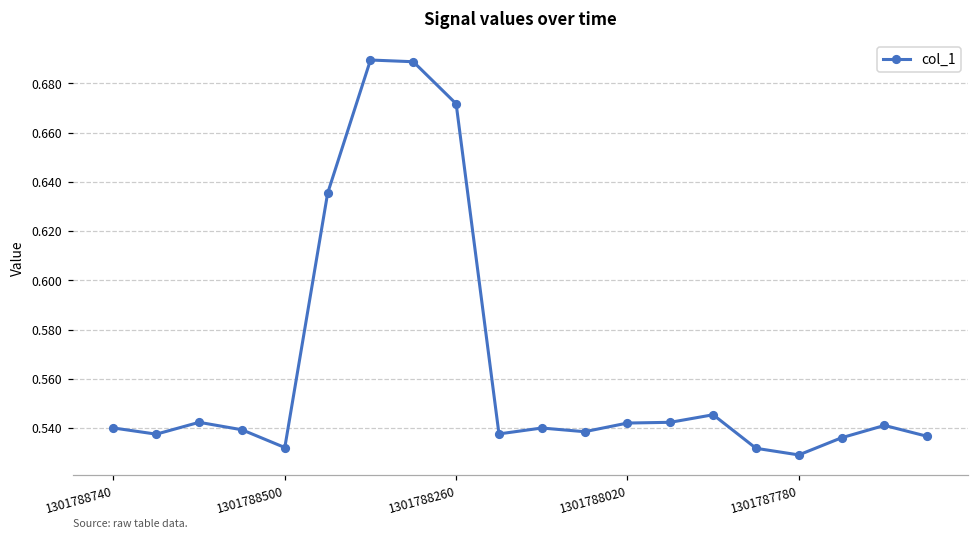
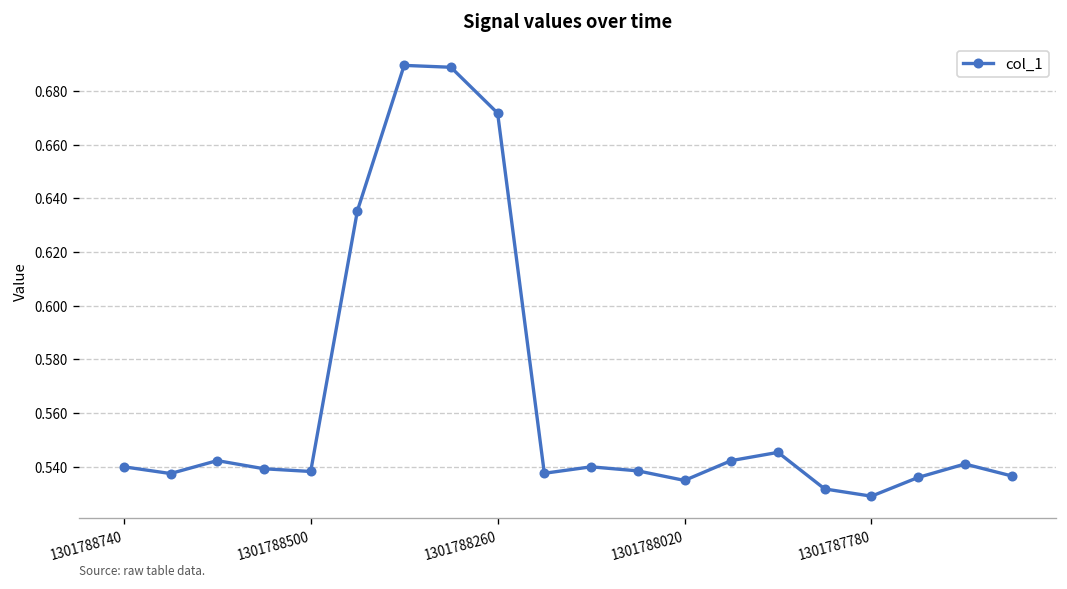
1301788500: 0.532 -> 0.538
1301788020: 0.542 -> 0.535
